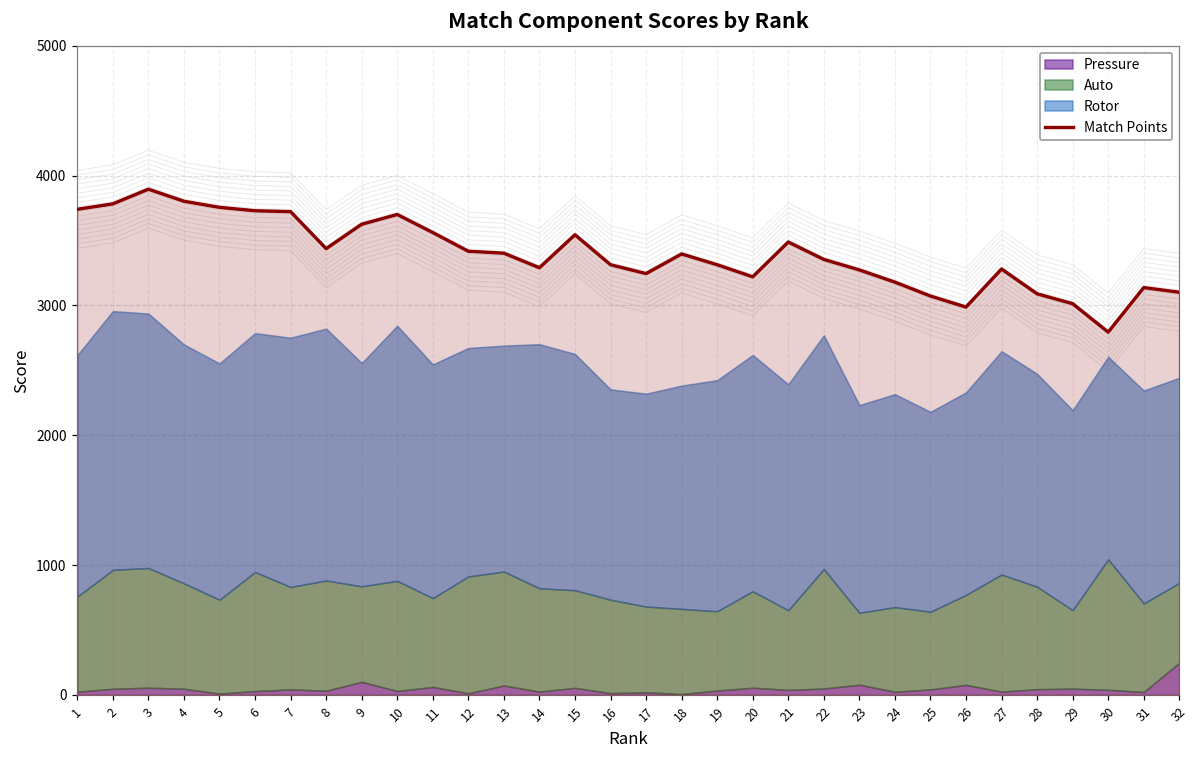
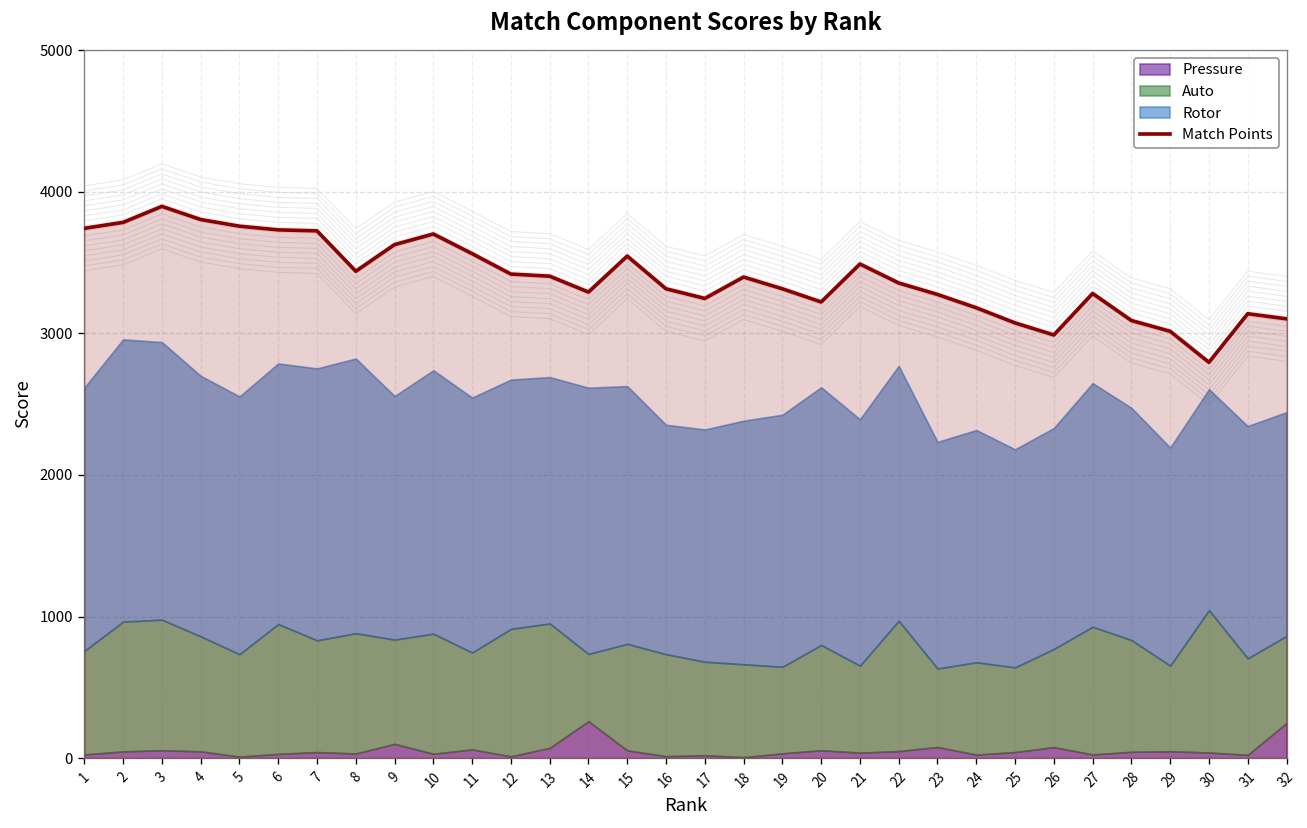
Rotor, 10: 1970 -> 1860
Pressure, 14: 30 -> 260
Auto, 14: 800 -> 480
